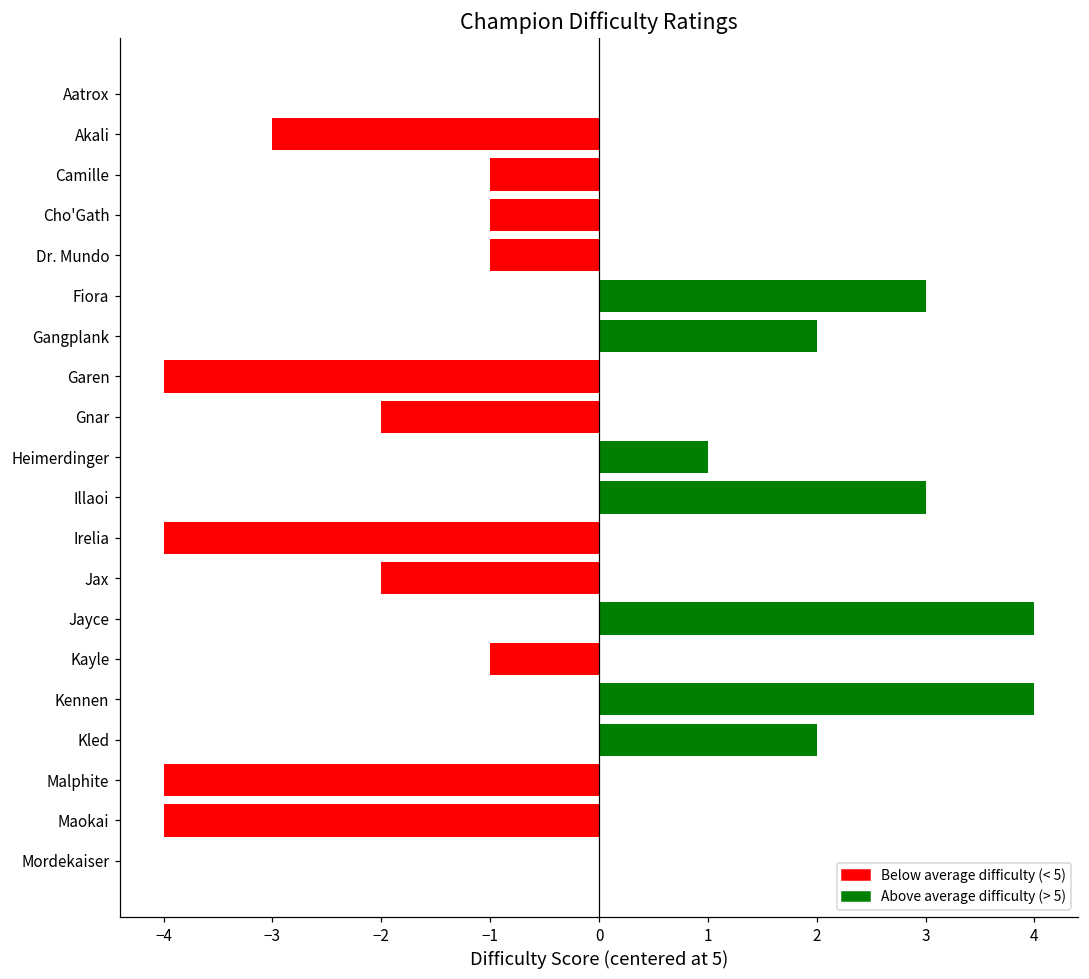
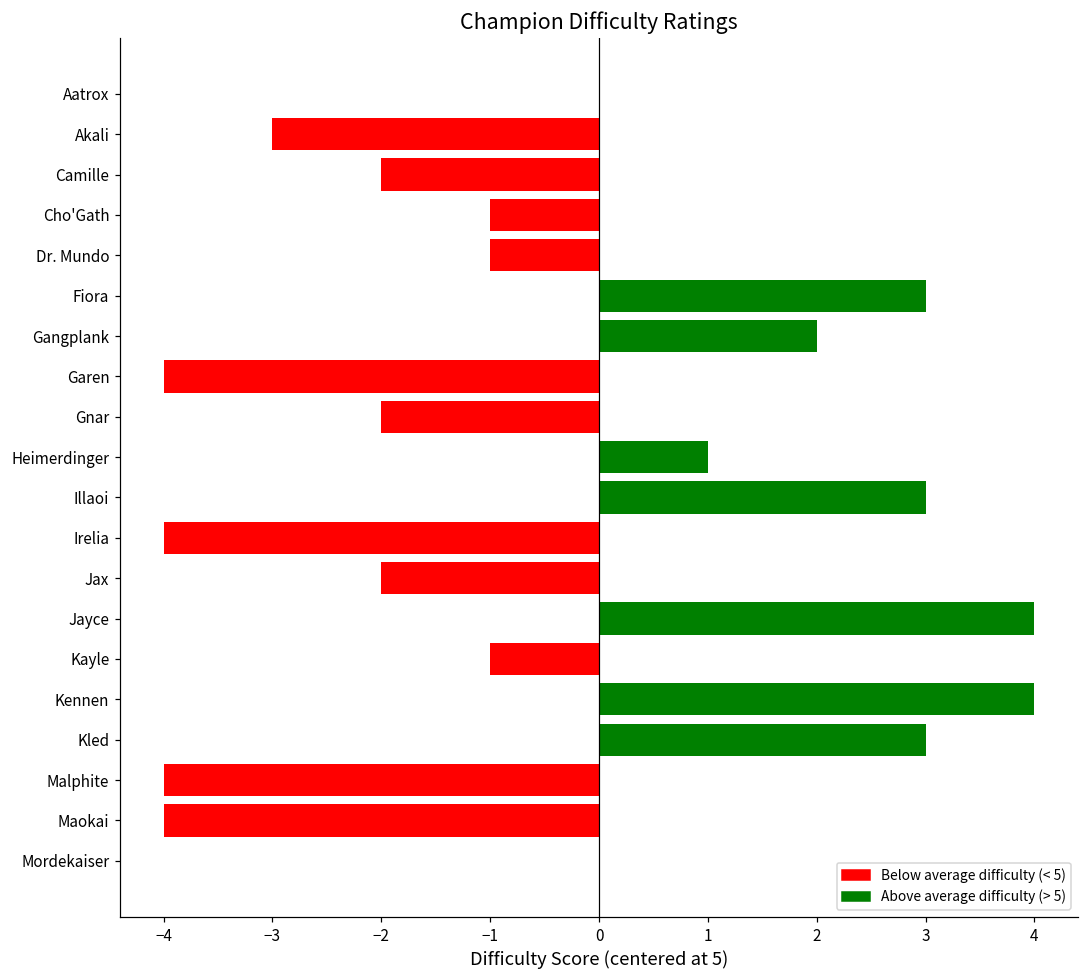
Camille: -1.0 -> -2.0
Kled: 2.0 -> 3.0
